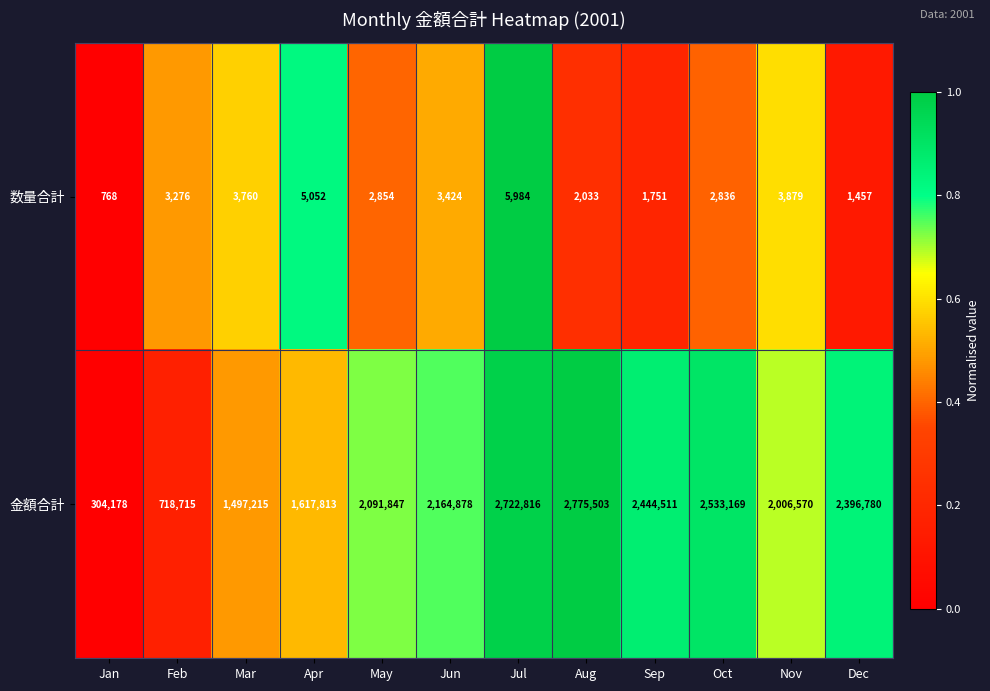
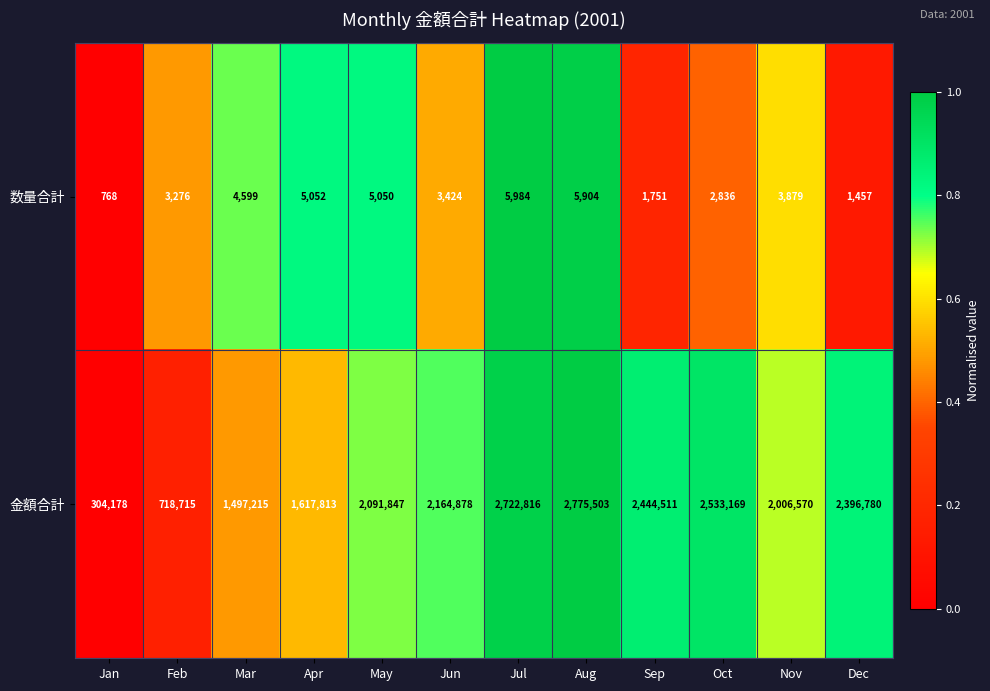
数量合計, Mar: 3,760 -> 4,599
数量合計, May: 2,854 -> 5,050
数量合計, Aug: 2,033 -> 5,904
